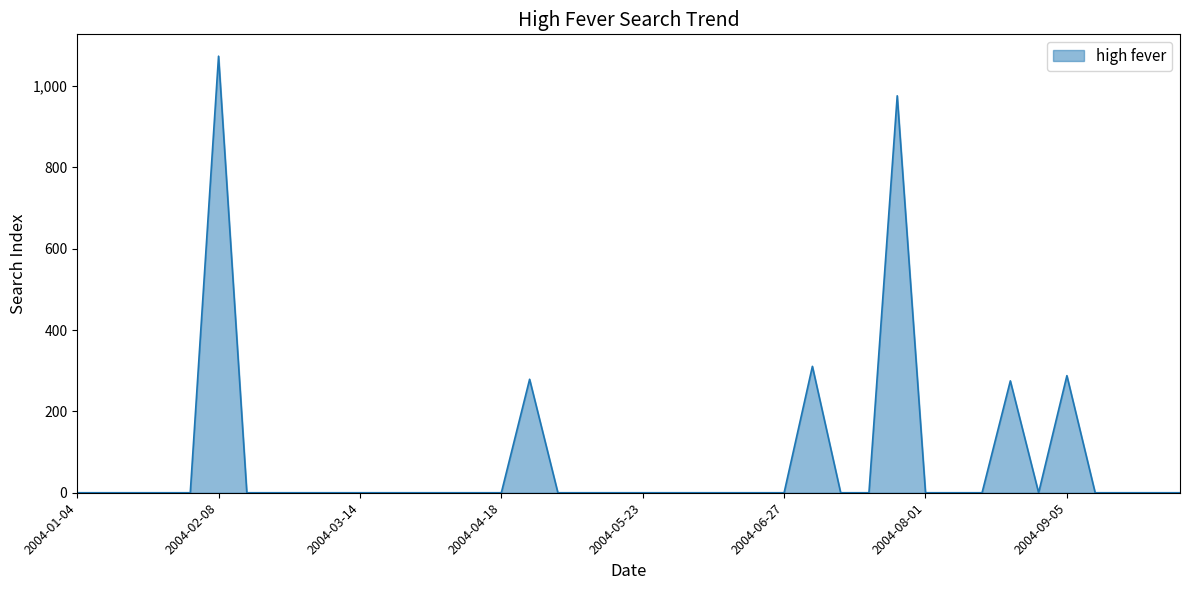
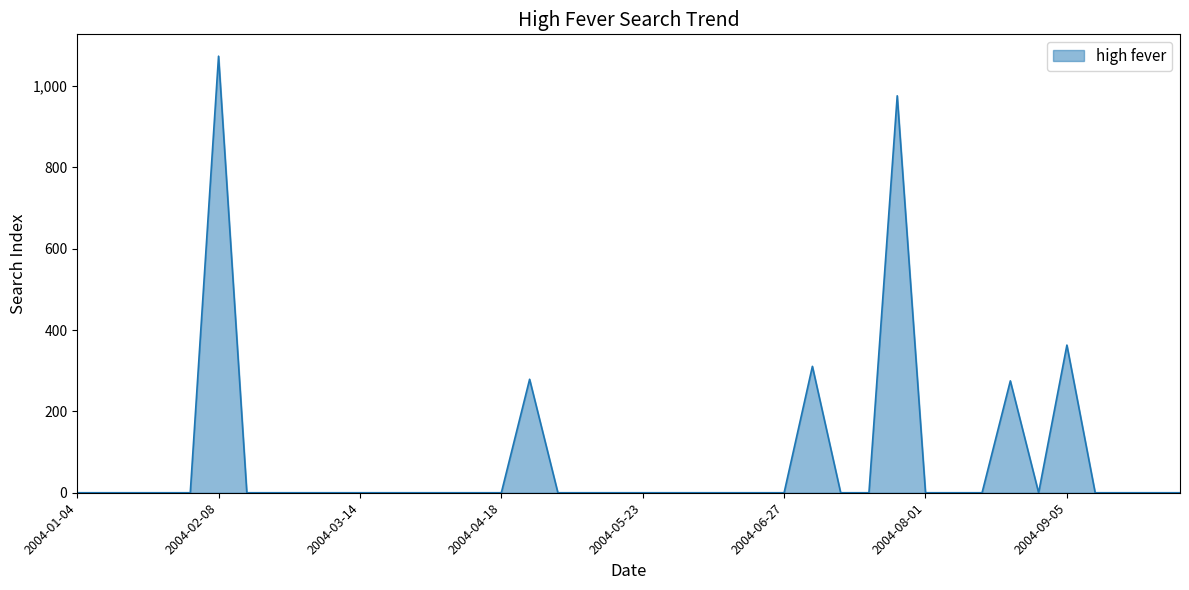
2004-09-05: 290 -> 360
